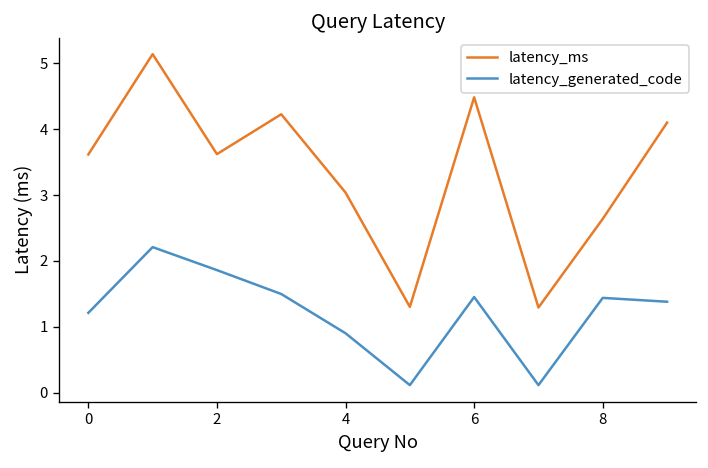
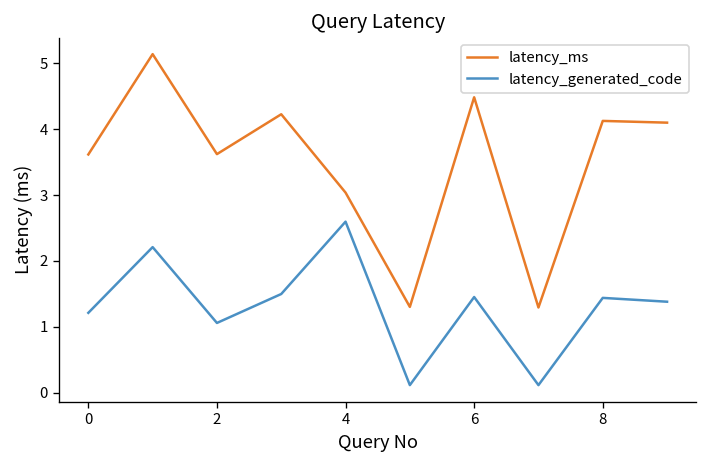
latency_generated_code, 2: 1.9 -> 1.1
latency_generated_code, 4: 0.9 -> 2.6
latency_ms, 8: 2.6 -> 4.1
